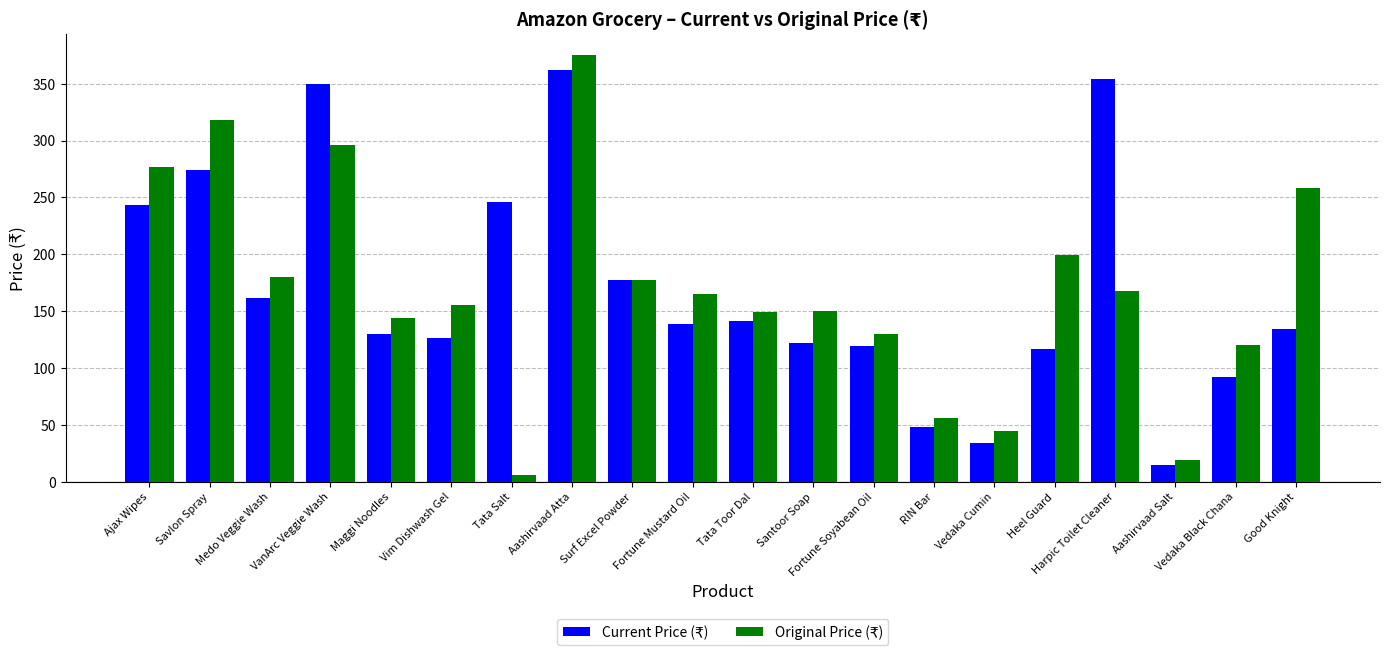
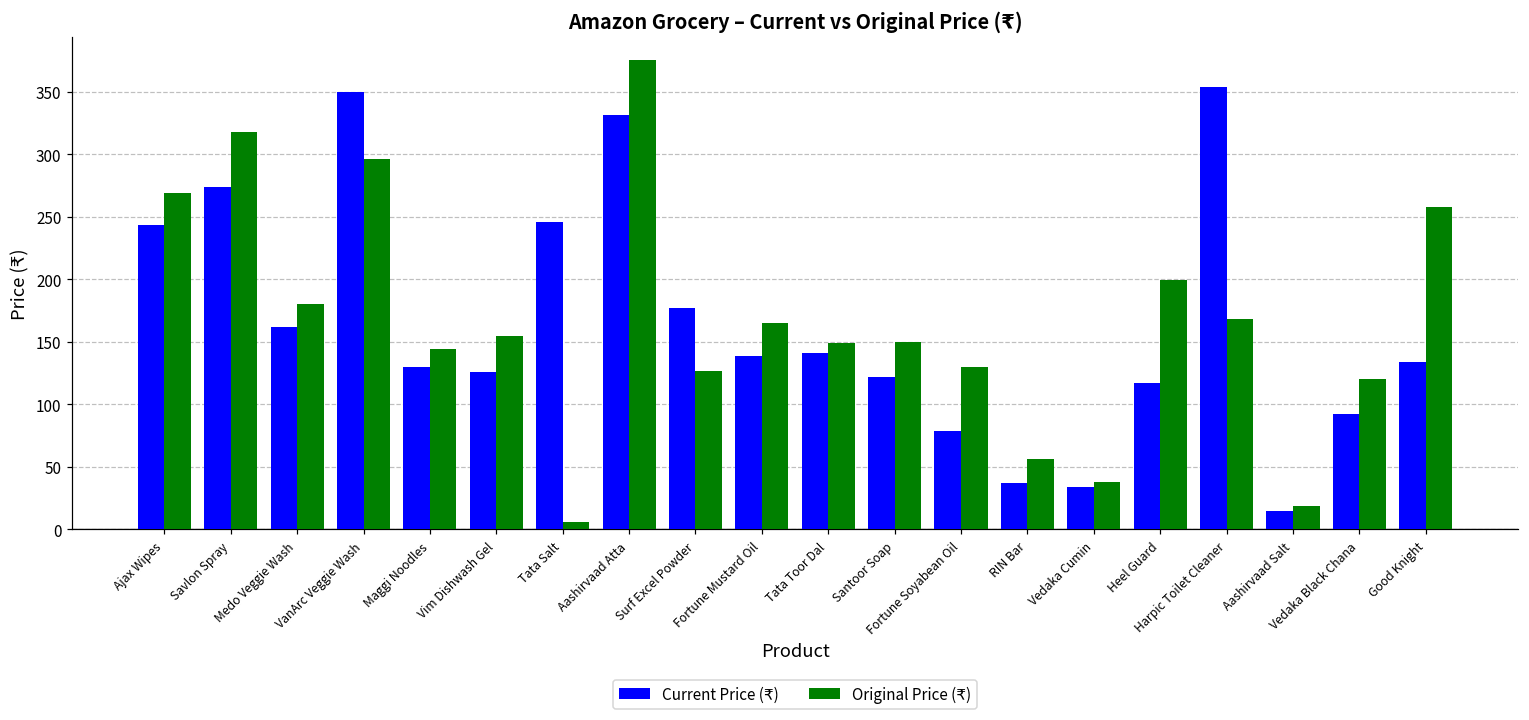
Original Price (₹), Ajax Wipes: 277 -> 269
Current Price (₹), Aashirvaad Atta: 362 -> 331
Original Price (₹), Surf Excel Powder: 177 -> 127
Current Price (₹), Fortune Soyabean Oil: 119 -> 79
Current Price (₹), RIN Bar: 48 -> 37
Original Price (₹), Vedaka Cumin: 45 -> 38
